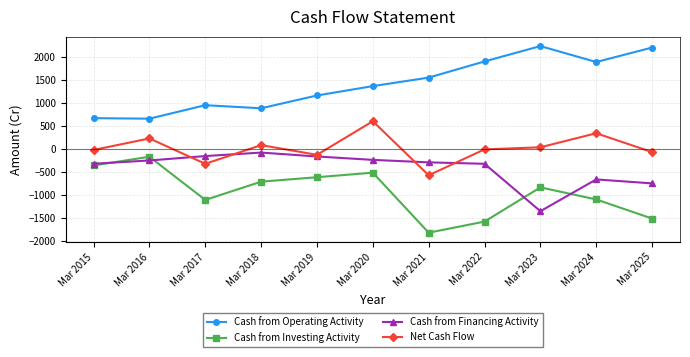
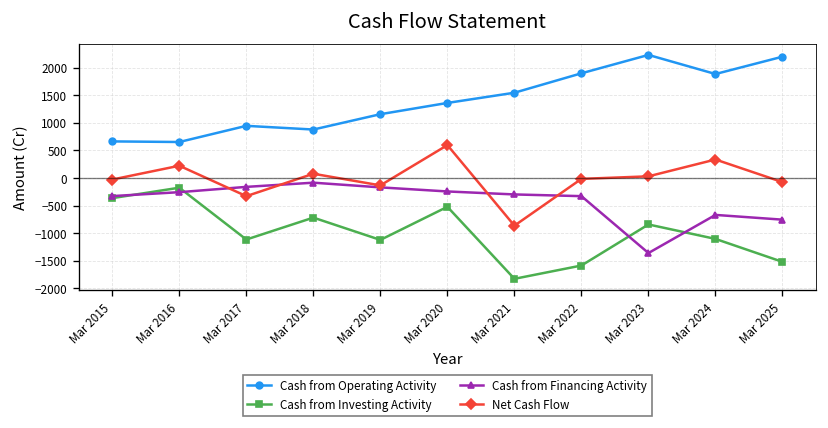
Cash from Investing Activity, Mar 2019: -600 -> -1100
Net Cash Flow, Mar 2021: -600 -> -900
